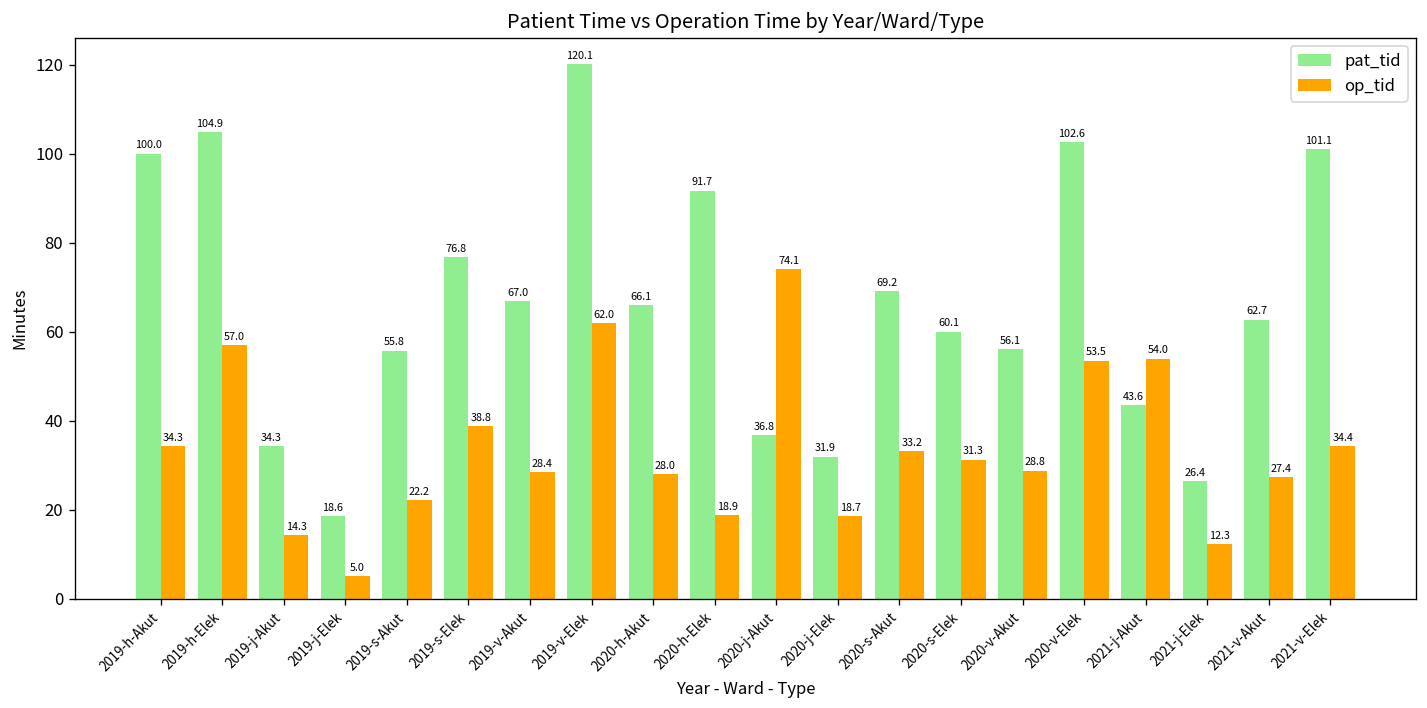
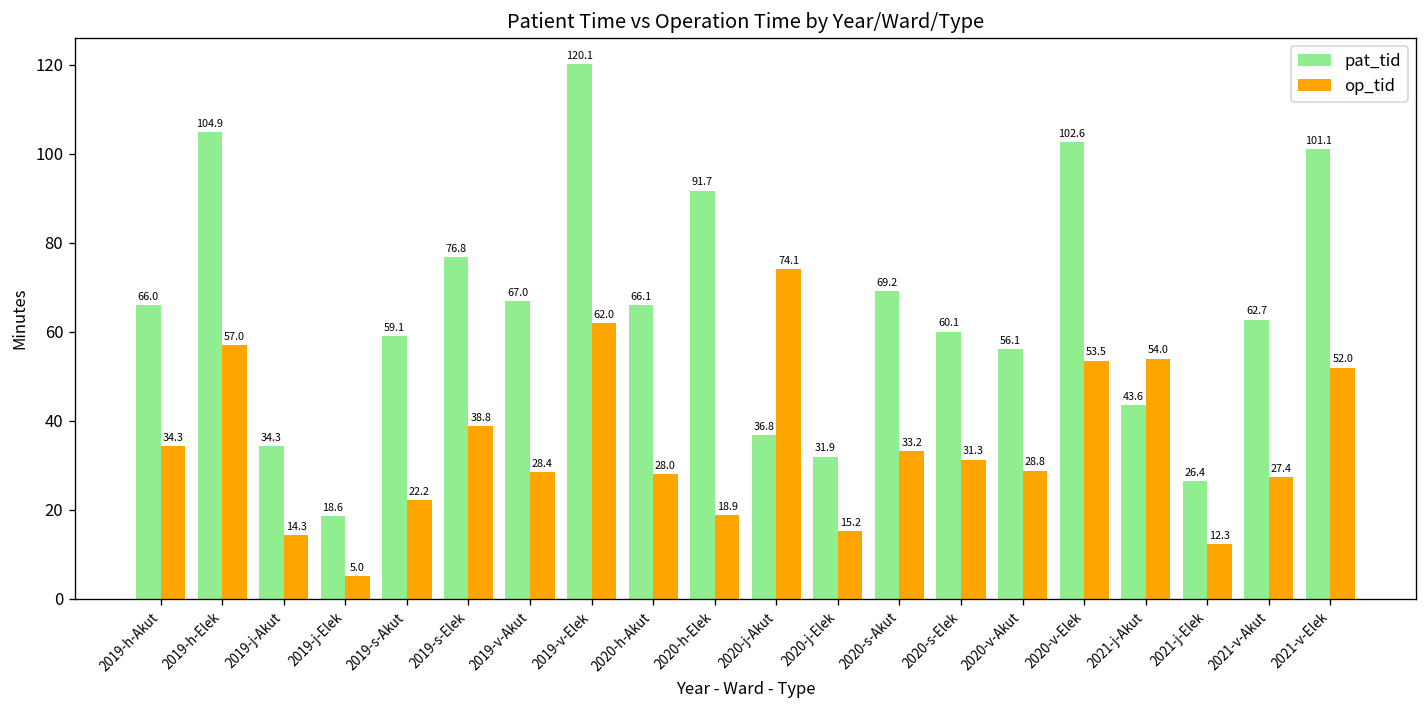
pat_tid, 2019-h-Akut: 100.0 -> 66.0
pat_tid, 2019-s-Akut: 55.8 -> 59.1
op_tid, 2020-j-Elek: 18.7 -> 15.2
op_tid, 2021-v-Elek: 34.4 -> 52.0
